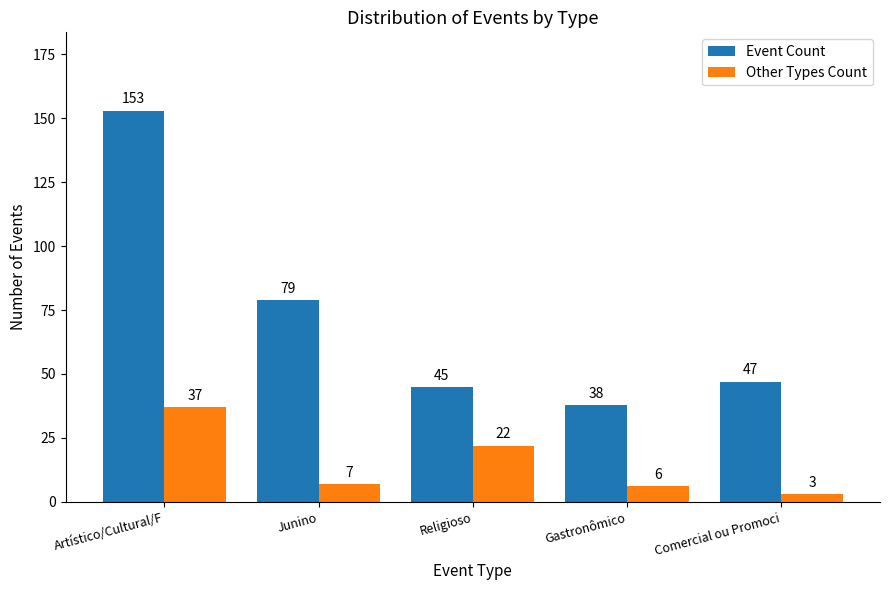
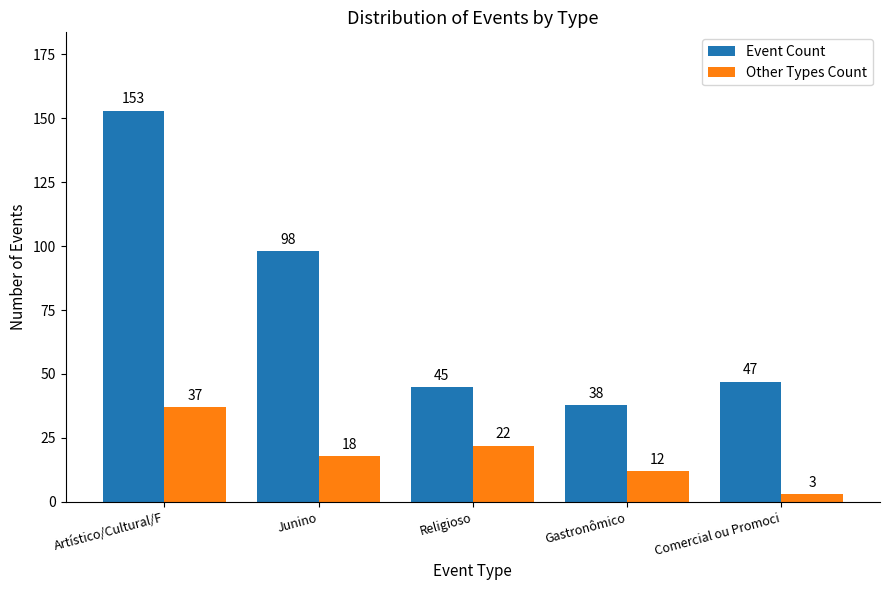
Event Count, Junino: 79 -> 98
Other Types Count, Junino: 7 -> 18
Other Types Count, Gastronômico: 6 -> 12
